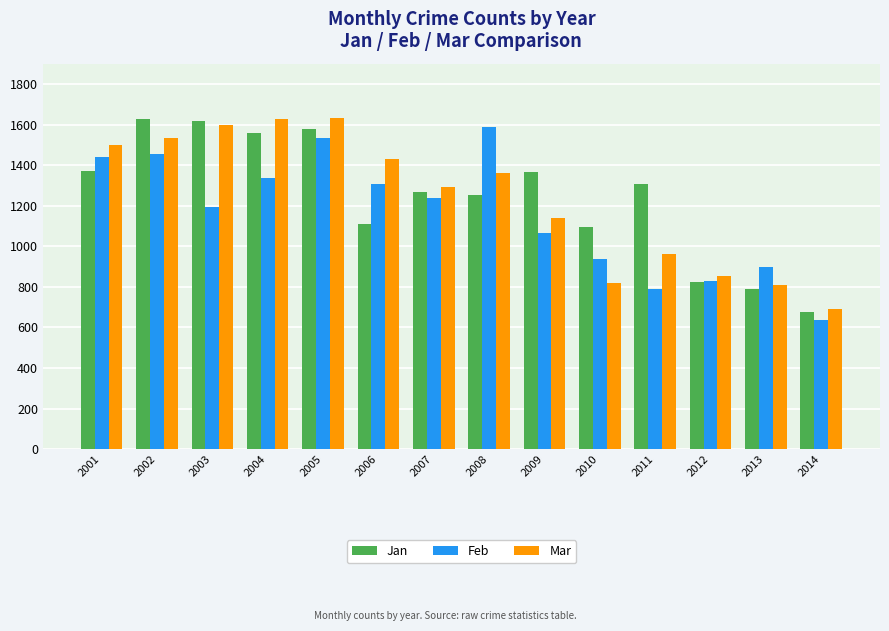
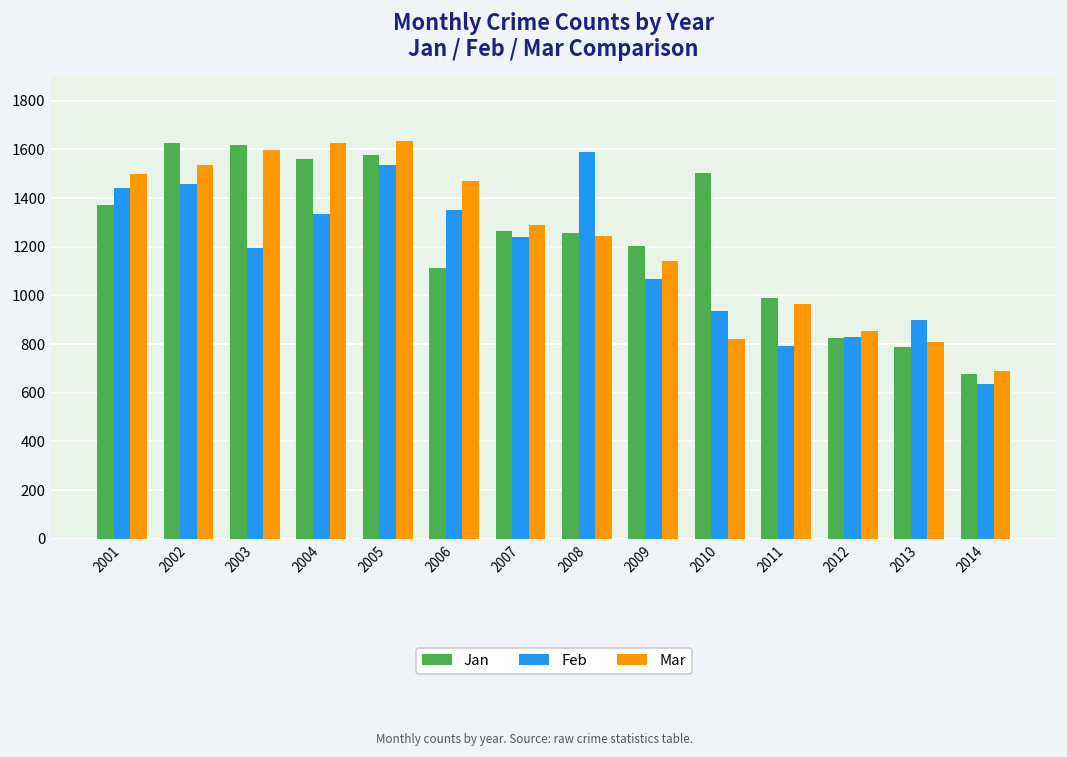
Feb, 2006: 1310 -> 1350
Mar, 2006: 1430 -> 1470
Mar, 2008: 1360 -> 1240
Jan, 2009: 1370 -> 1200
Jan, 2010: 1100 -> 1500
Jan, 2011: 1310 -> 990
